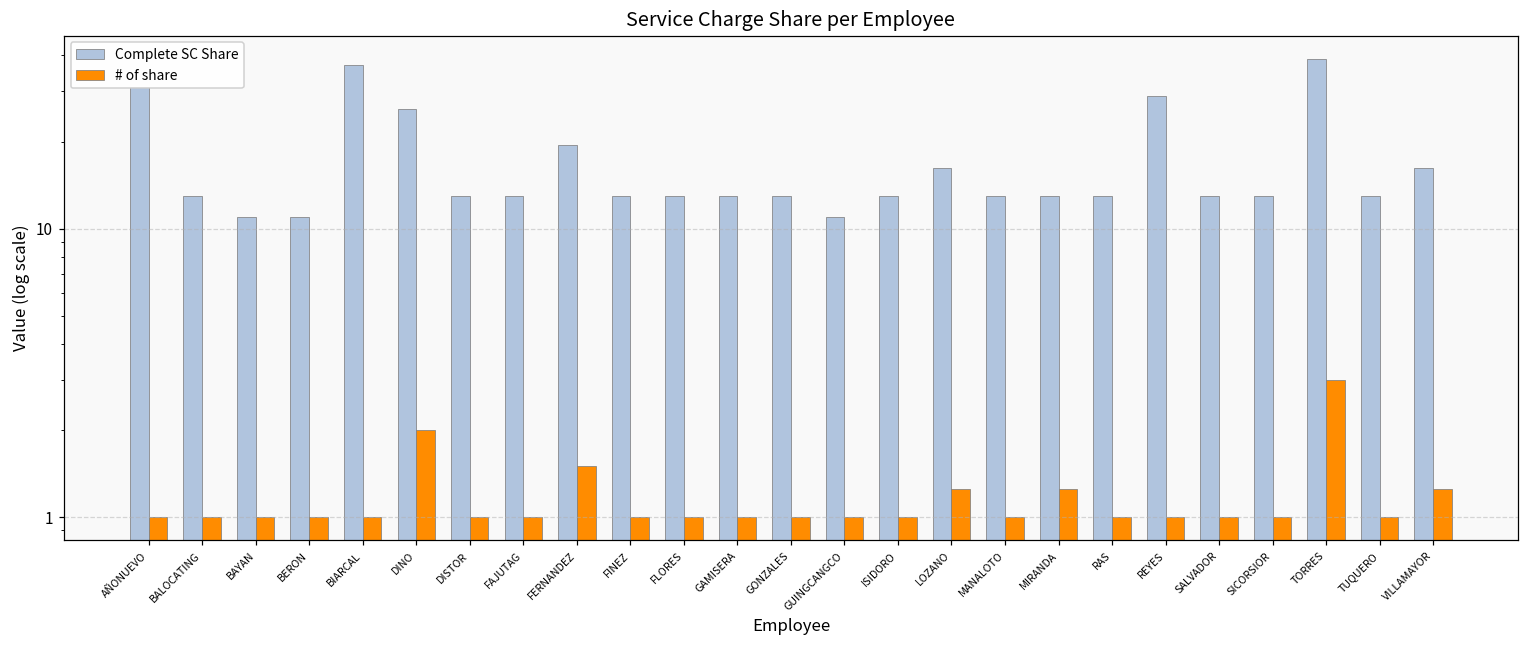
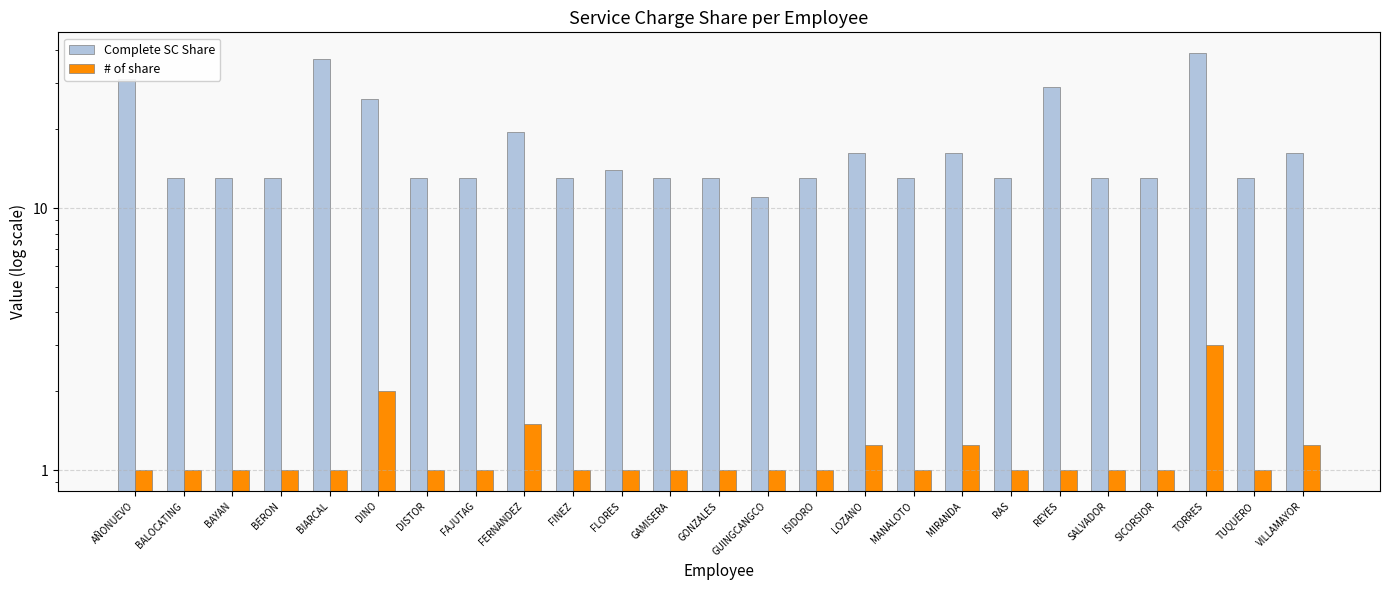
Complete SC Share, BAYAN: 11 -> 13
Complete SC Share, BERON: 11 -> 13
Complete SC Share, FLORES: 13 -> 14
Complete SC Share, MIRANDA: 13 -> 16
